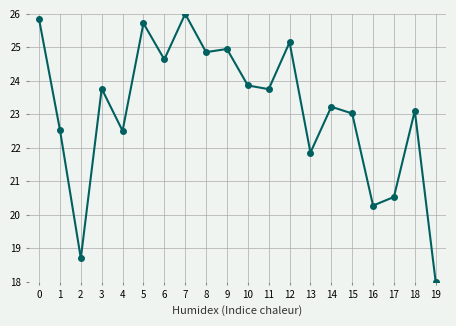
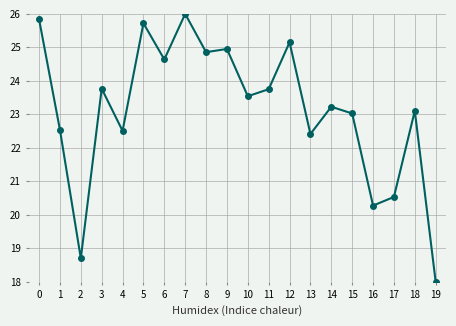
10: 23.9 -> 23.5
13: 21.9 -> 22.4
